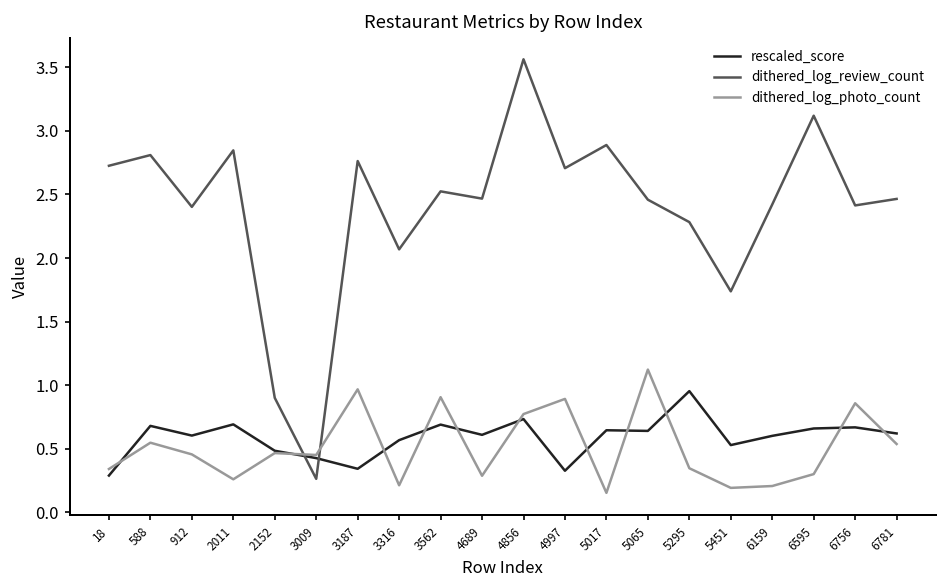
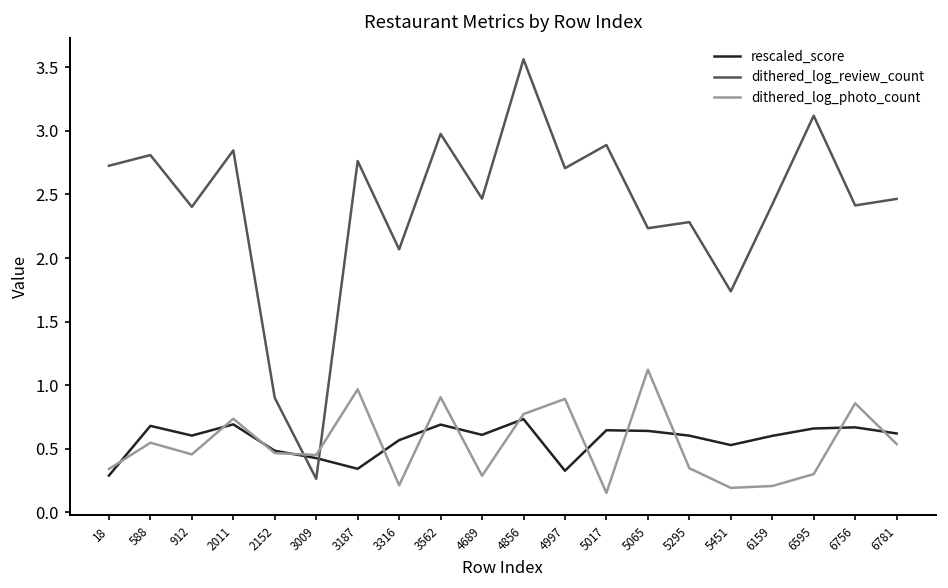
dithered_log_photo_count, 2011: 0.26 -> 0.74
dithered_log_review_count, 3562: 2.52 -> 2.98
dithered_log_review_count, 5065: 2.46 -> 2.23
rescaled_score, 5295: 0.95 -> 0.60
